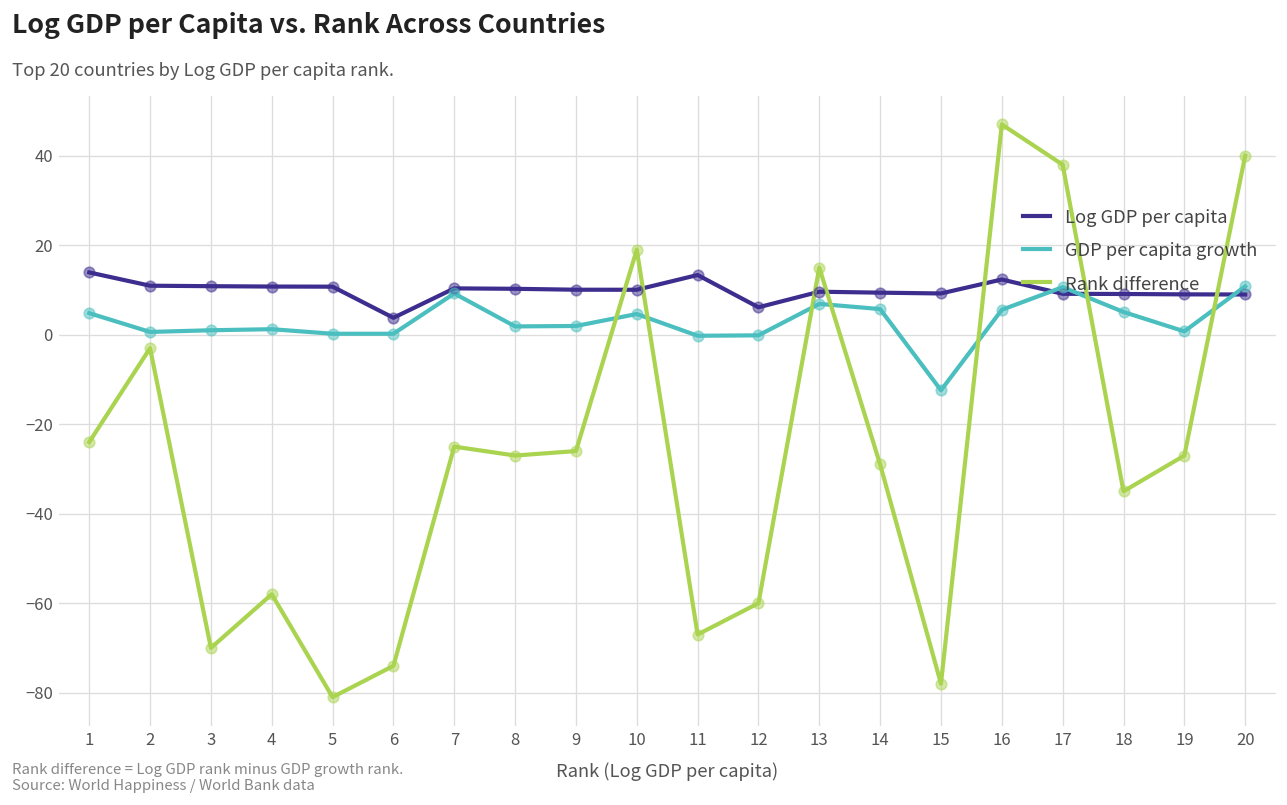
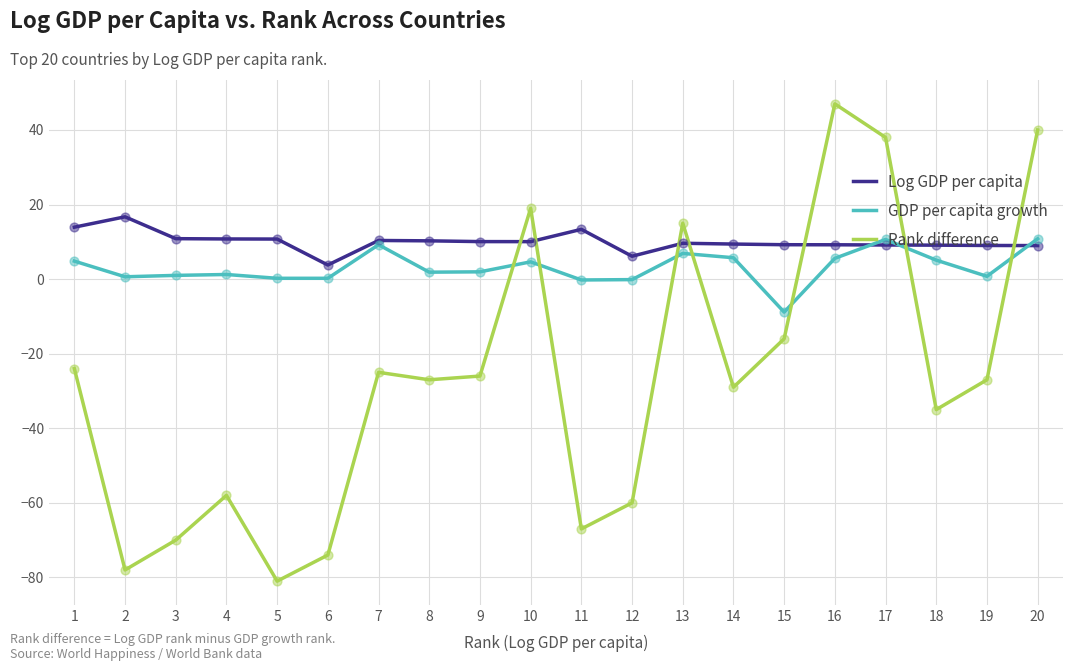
Log GDP per capita, 2: 11 -> 17
Rank difference, 2: -3 -> -78
GDP per capita growth, 15: -12 -> -9
Rank difference, 15: -78 -> -16
Log GDP per capita, 16: 12 -> 9
